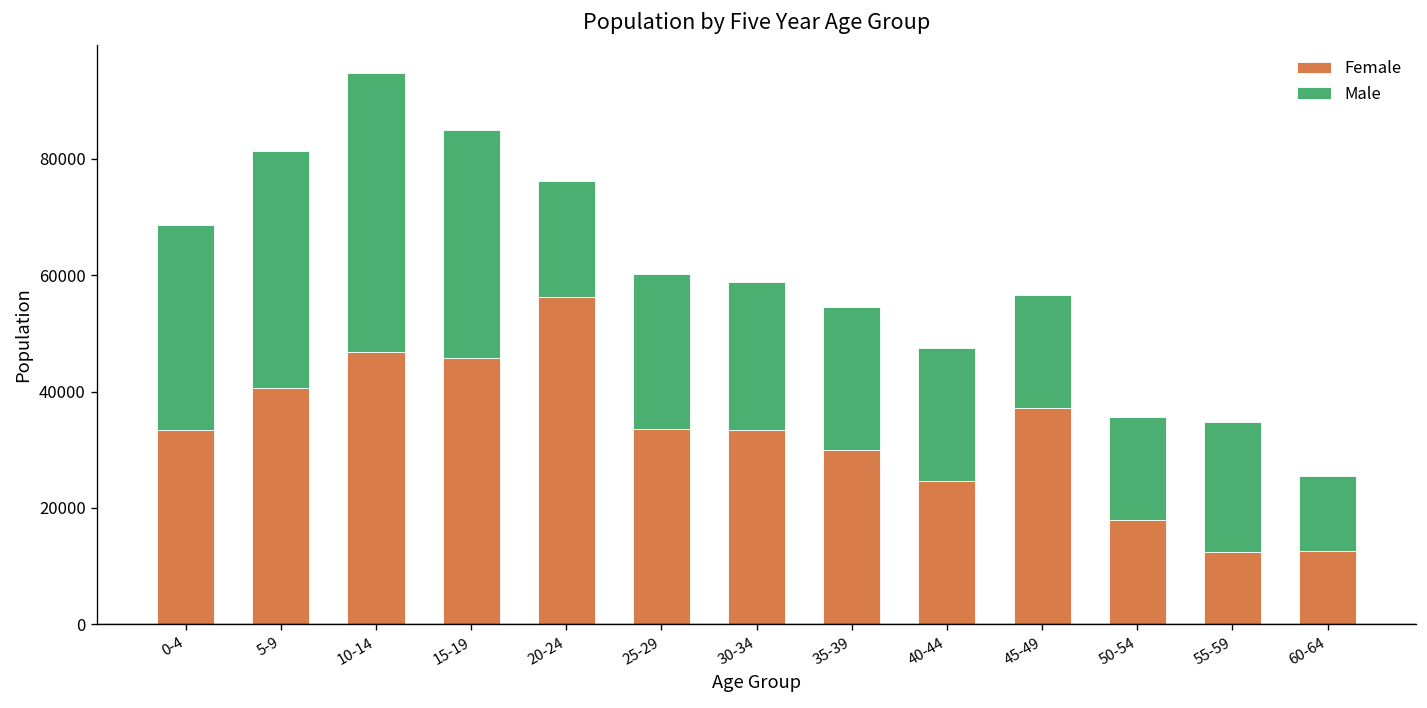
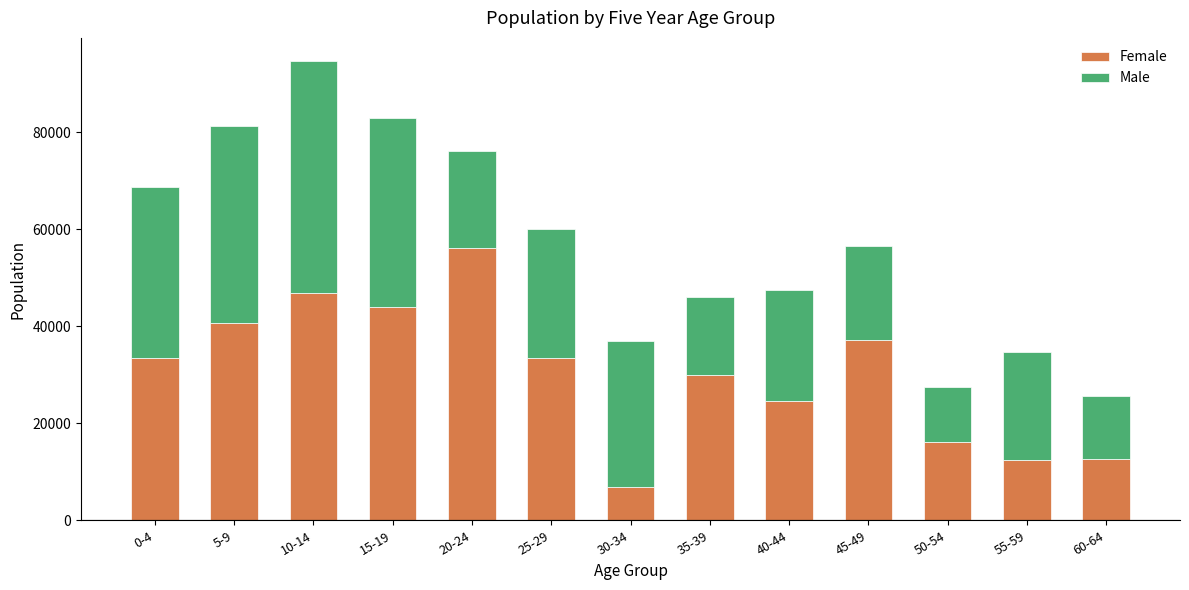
Female, 15-19: 46000 -> 44000
Female, 30-34: 33000 -> 7000
Male, 30-34: 25000 -> 30000
Male, 35-39: 25000 -> 16000
Female, 50-54: 18000 -> 16000
Male, 50-54: 18000 -> 11000
